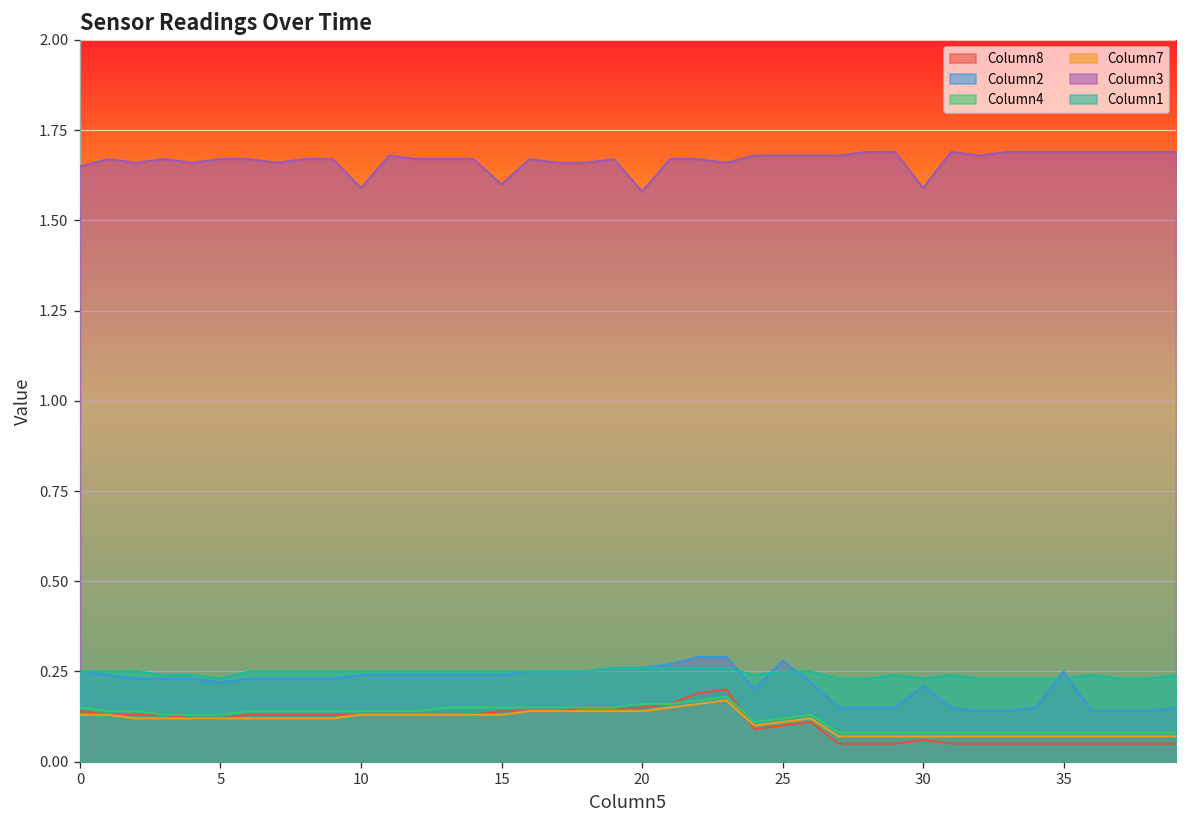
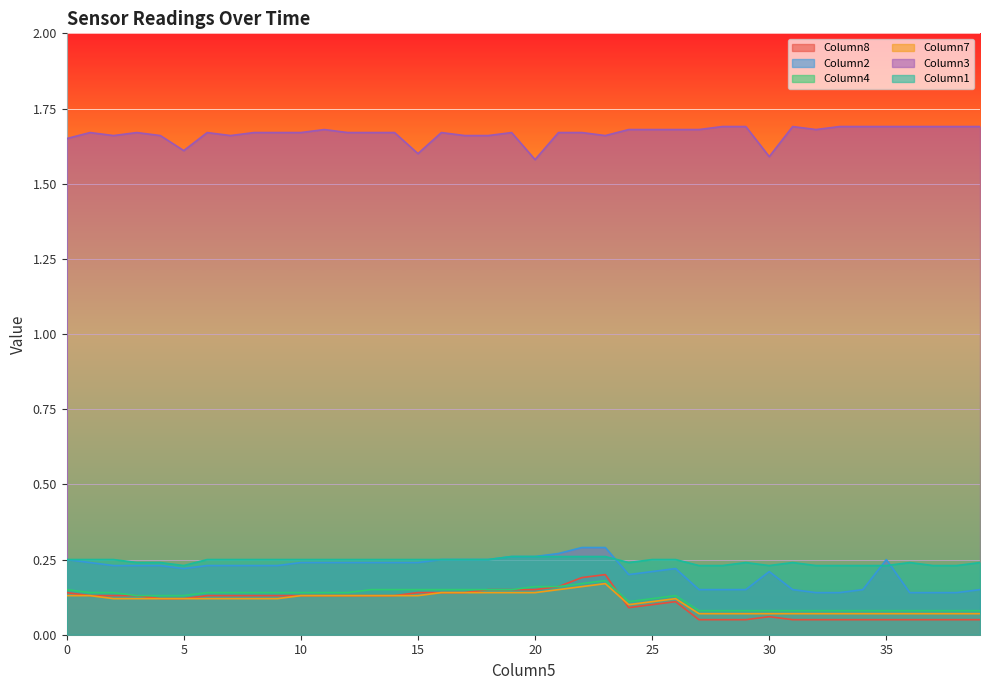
Column3, 5: 1.67 -> 1.61
Column3, 10: 1.59 -> 1.67
Column2, 25: 0.28 -> 0.21
